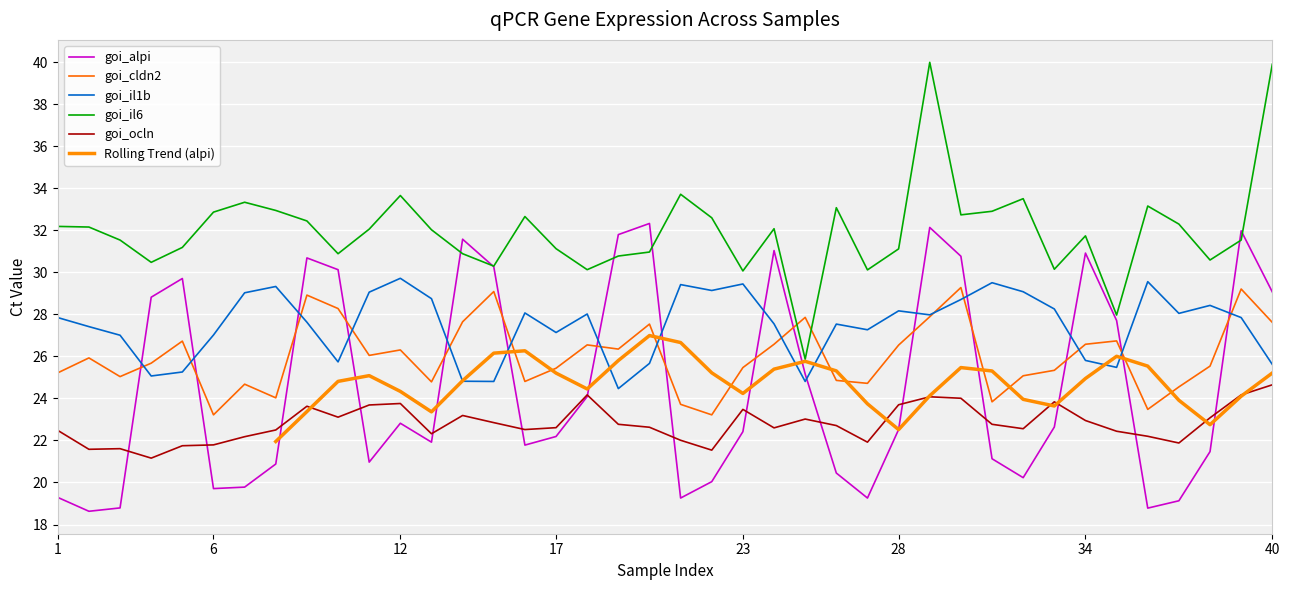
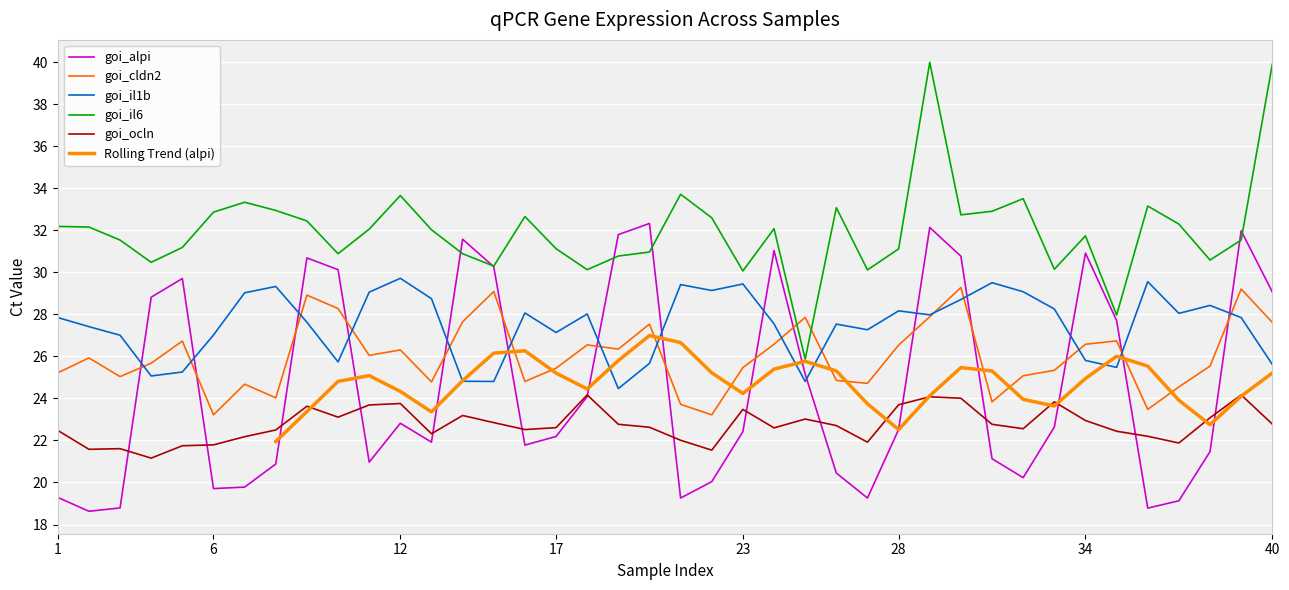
goi_ocln, 40: 24.7 -> 22.8
